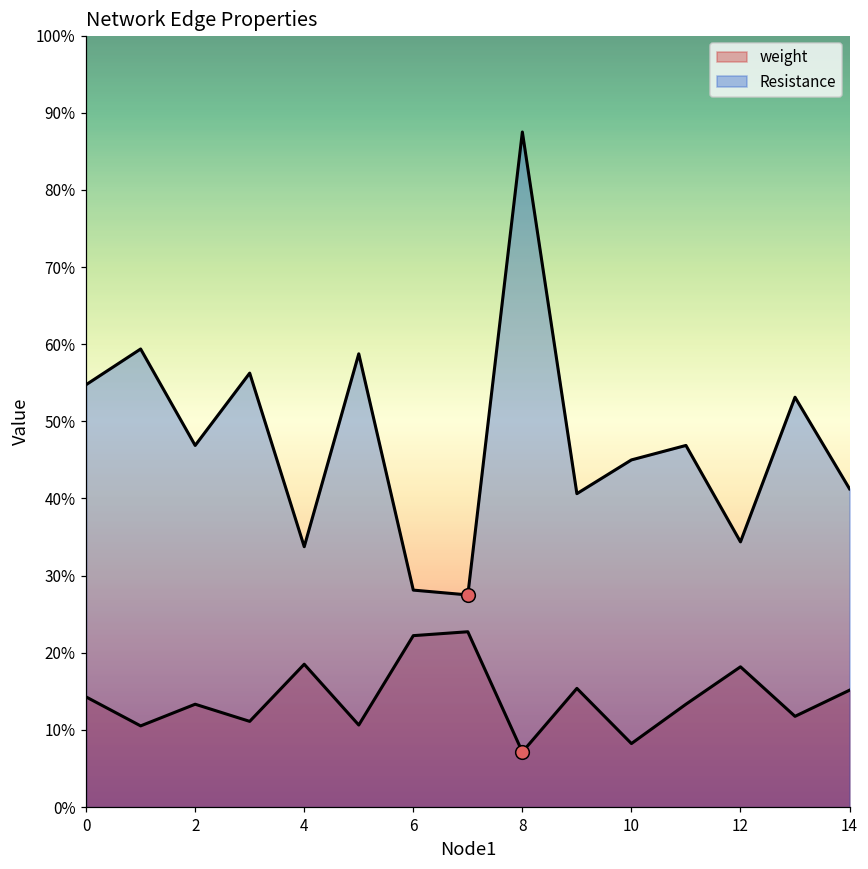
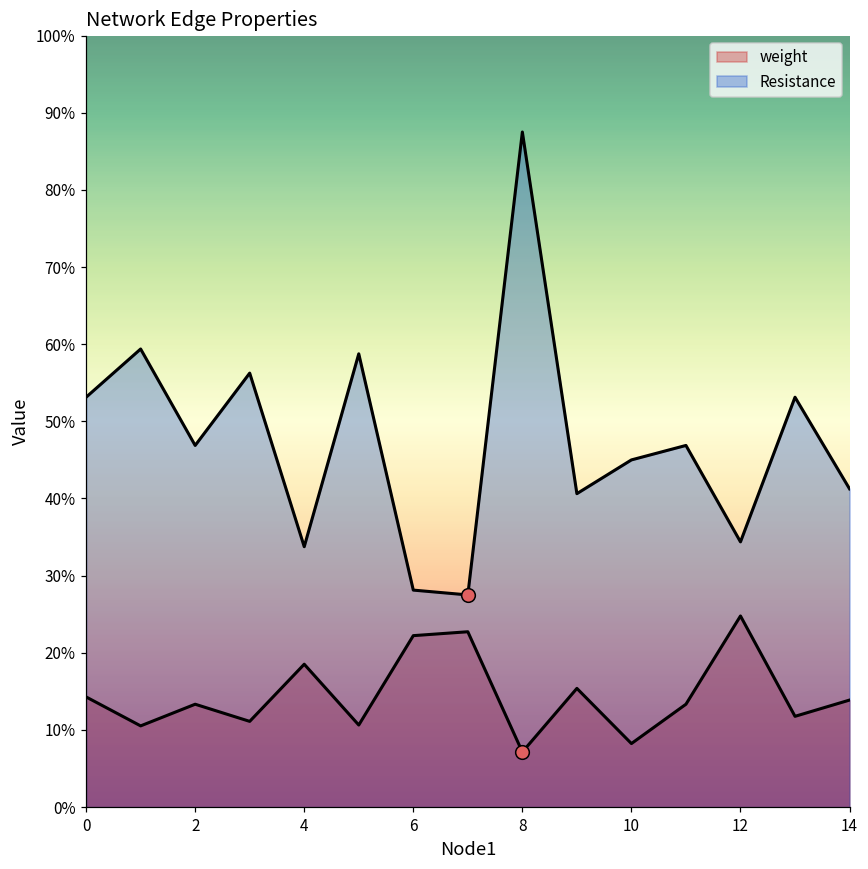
Resistance, 0: 55% -> 53%
weight, 12: 18% -> 25%
weight, 14: 15% -> 14%
